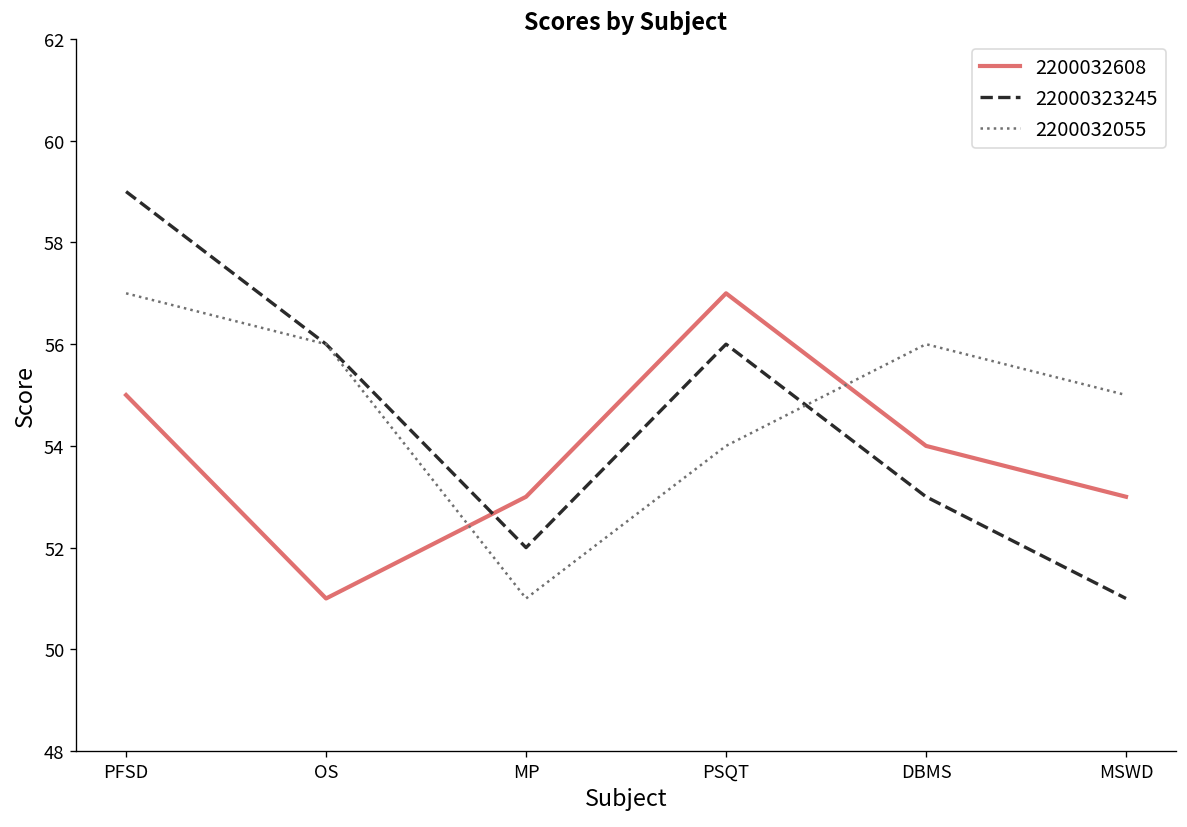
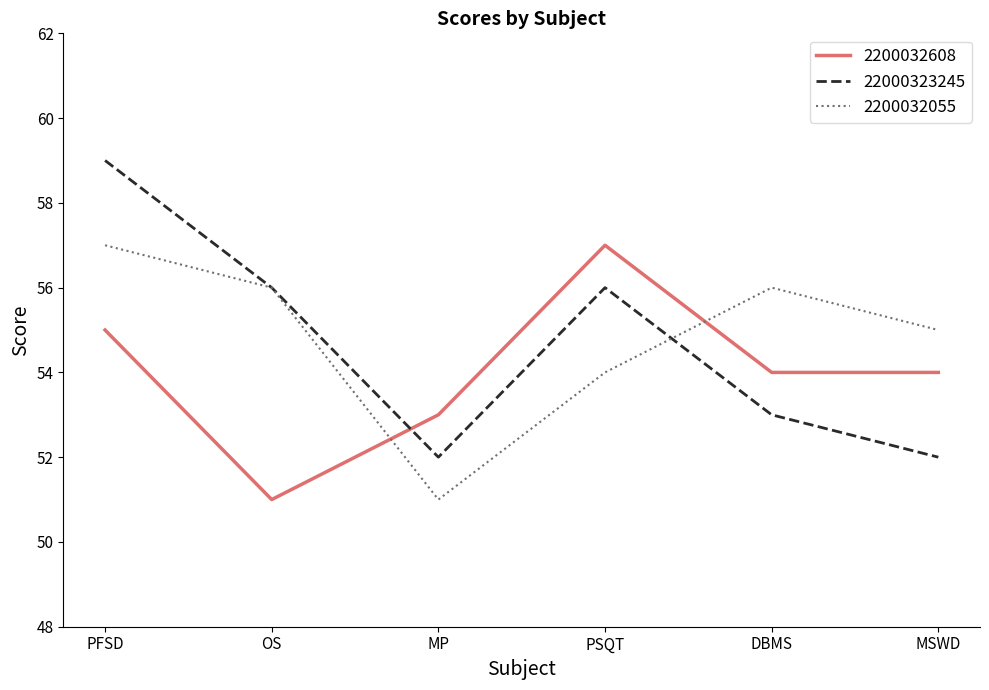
2200032608, MSWD: 53 -> 54
22000323245, MSWD: 51 -> 52
